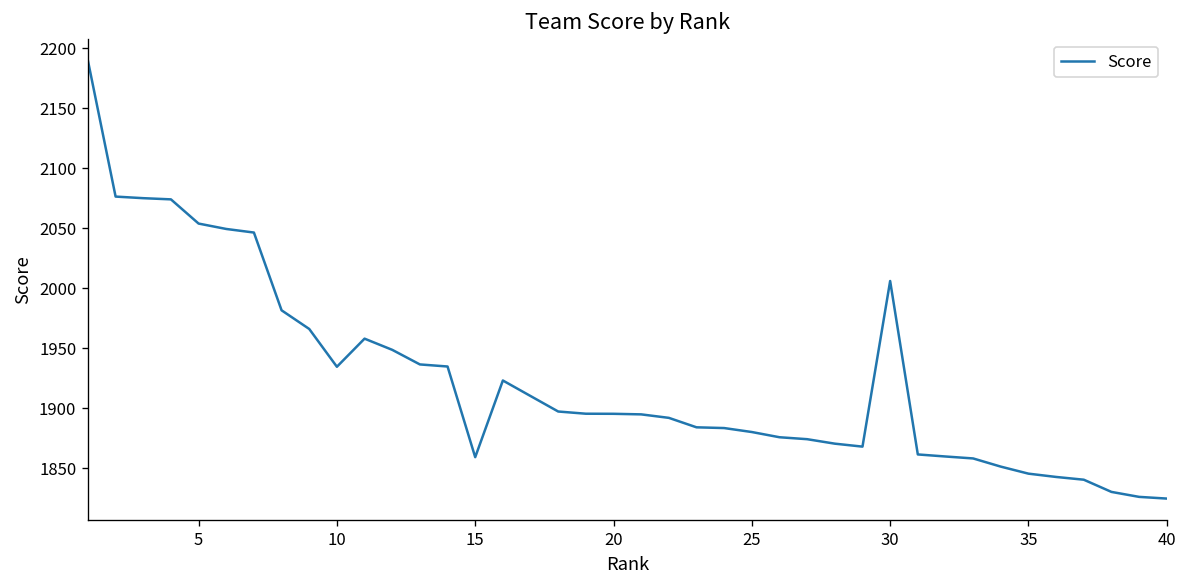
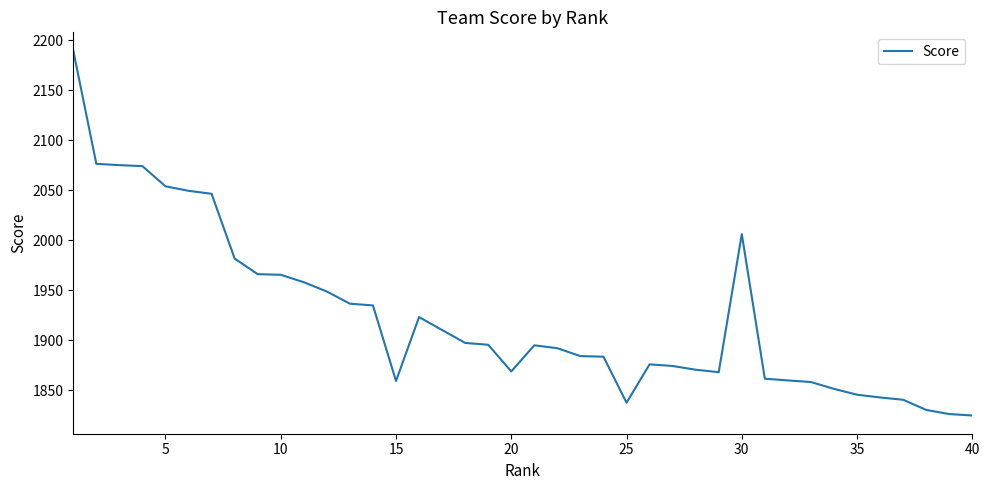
10: 1935 -> 1966
20: 1896 -> 1869
25: 1880 -> 1838
